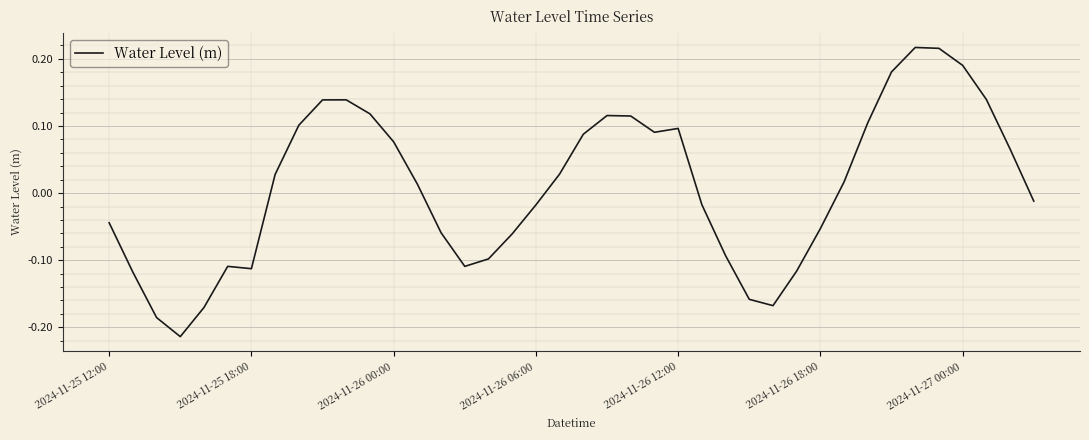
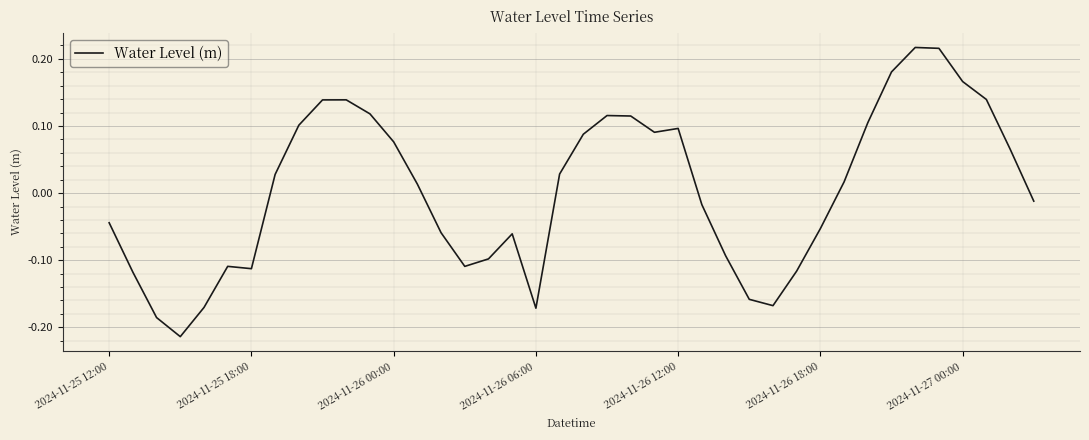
2024-11-26 06:00: -0.02 -> -0.17
2024-11-27 00:00: 0.19 -> 0.17
